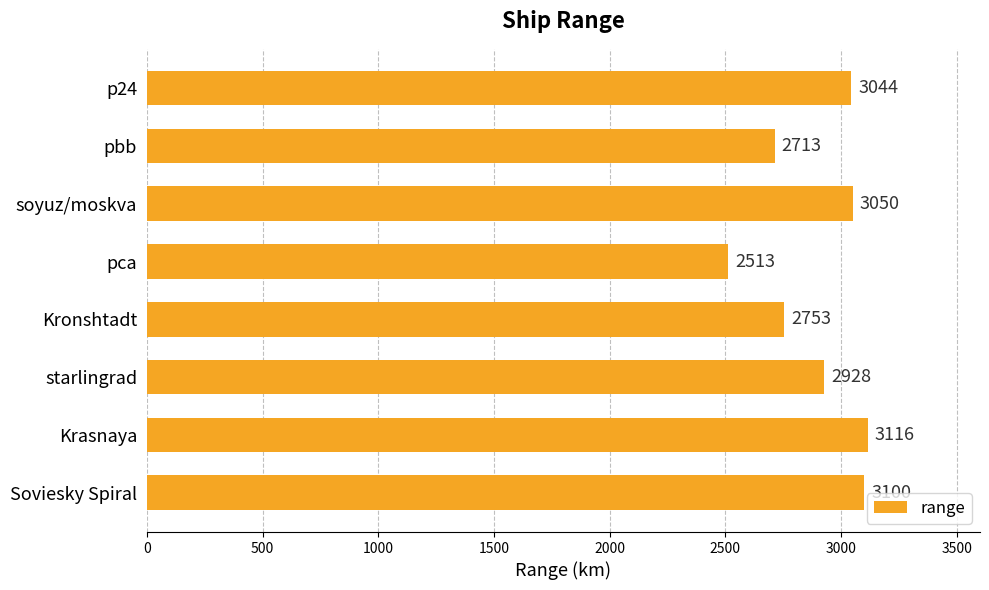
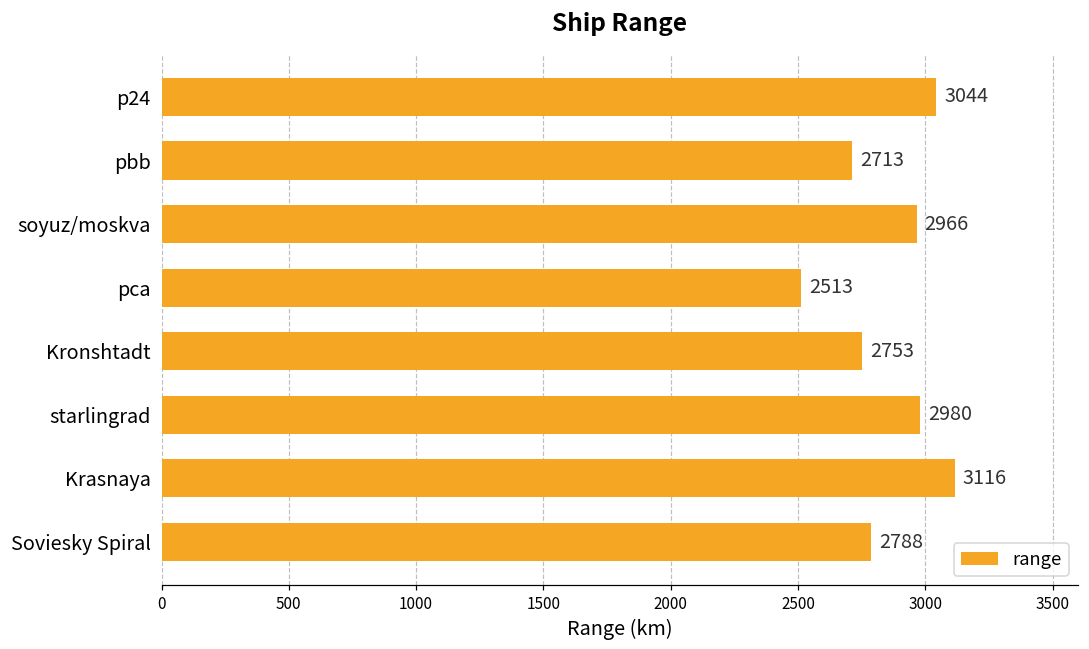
soyuz/moskva: 3050 -> 2966
starlingrad: 2928 -> 2980
Soviesky Spiral: 3100 -> 2790
